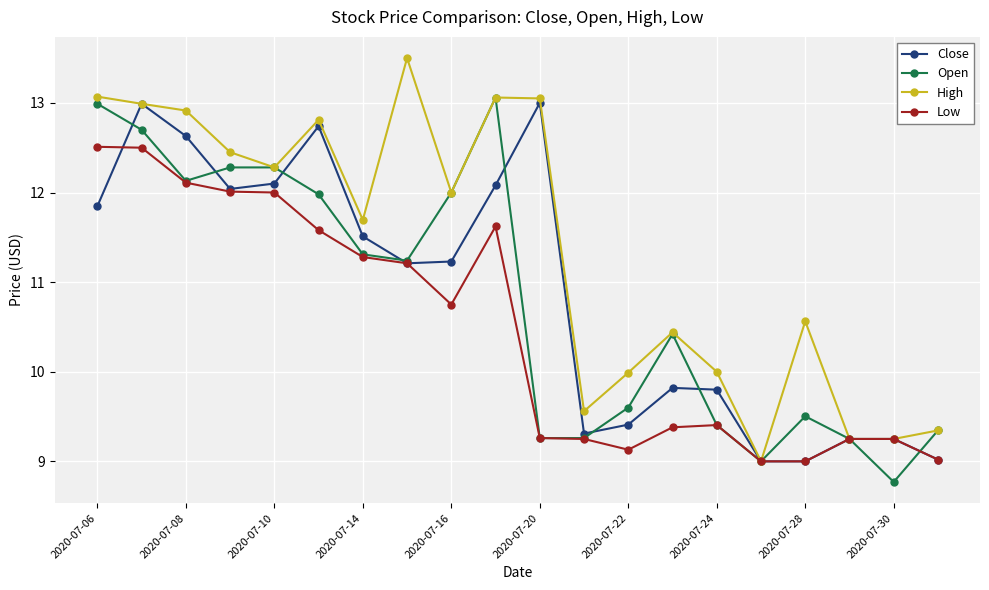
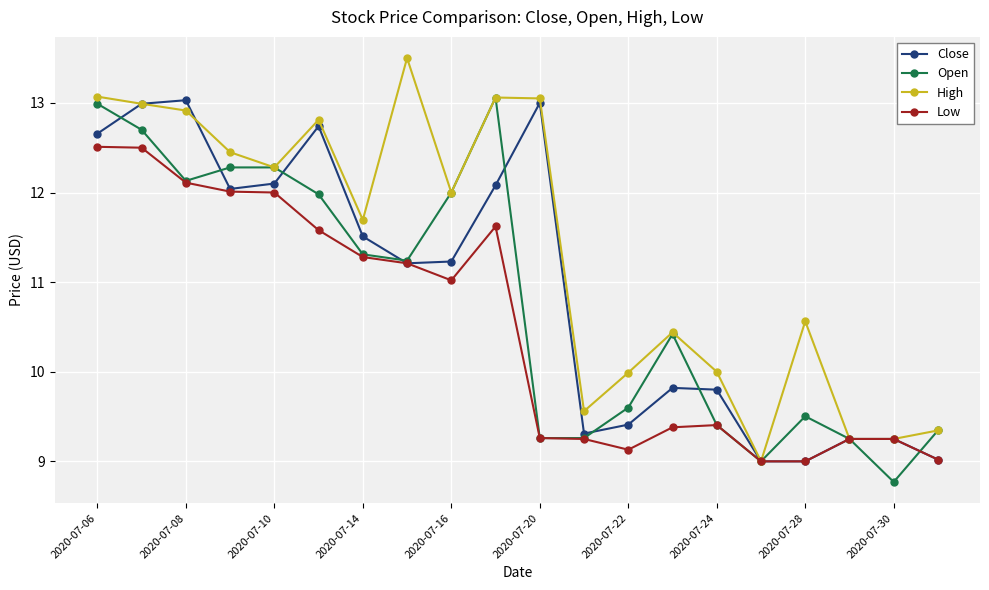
Close, 2020-07-06: 11.8 -> 12.7
Close, 2020-07-08: 12.6 -> 13.0
Low, 2020-07-16: 10.8 -> 11.0
